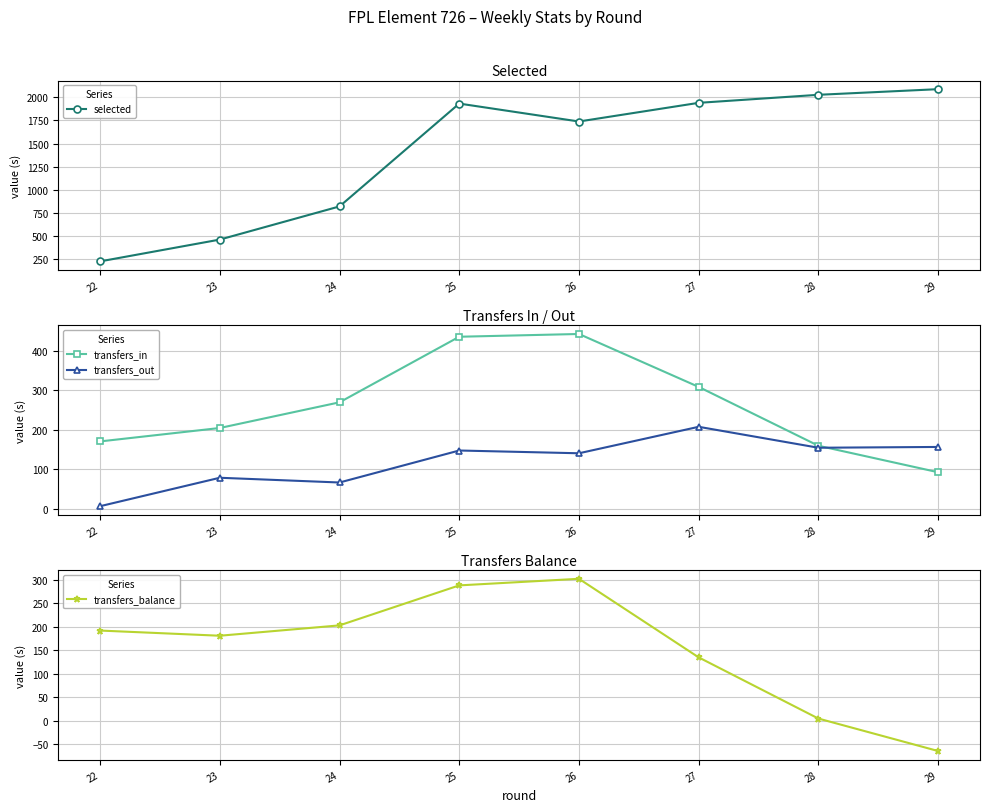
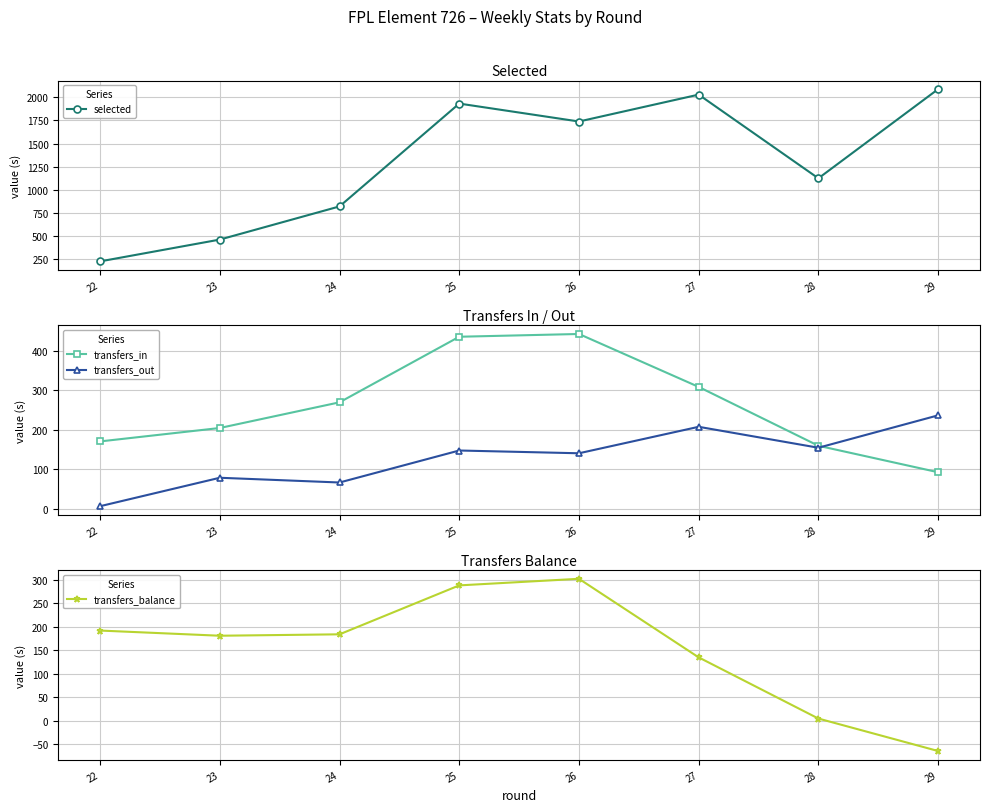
Selected, 27: 1900 -> 2000
Selected, 28: 2000 -> 1100
Transfers In / Out, transfers_out, 29: 160 -> 240
Transfers Balance, 24: 200 -> 180
